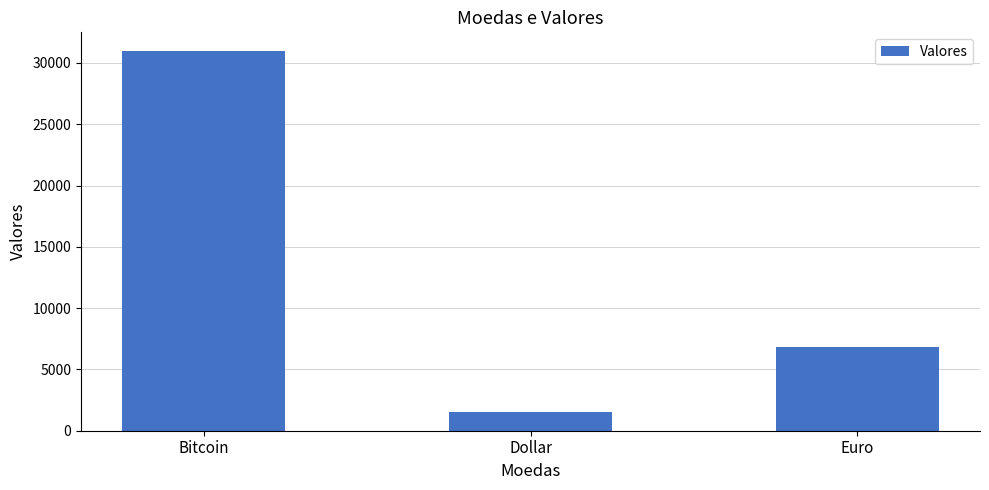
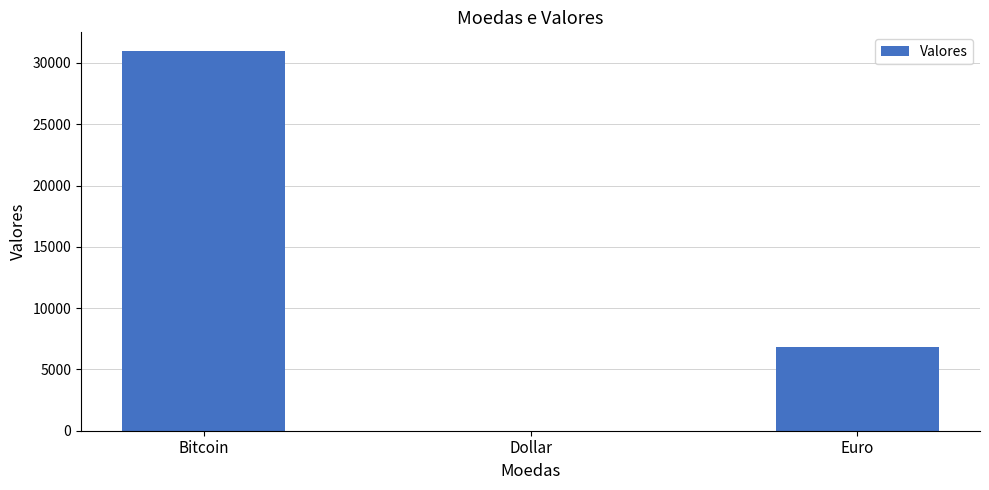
Dollar: 1500 -> 0
